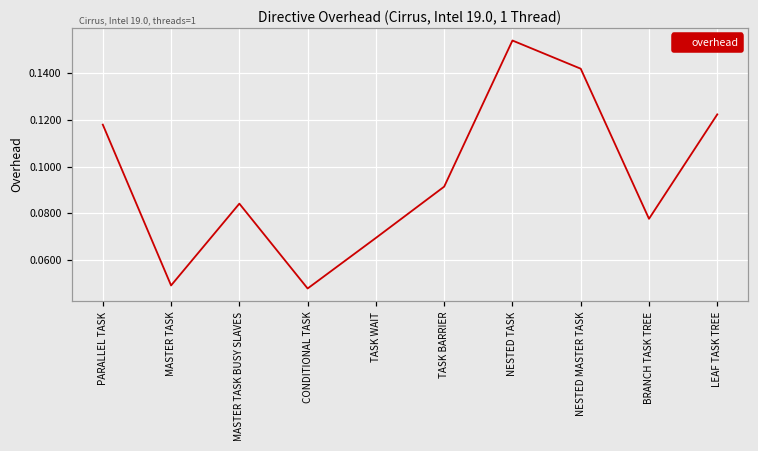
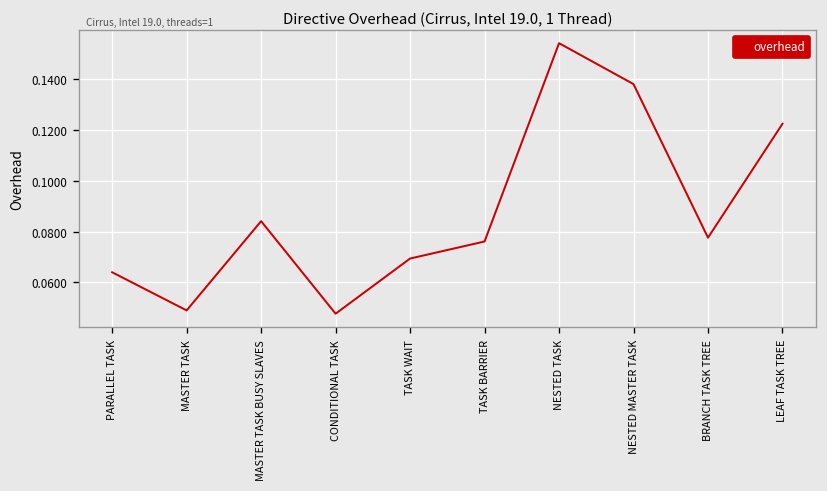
PARALLEL TASK: 0.118 -> 0.064
TASK BARRIER: 0.091 -> 0.076
NESTED MASTER TASK: 0.142 -> 0.138
